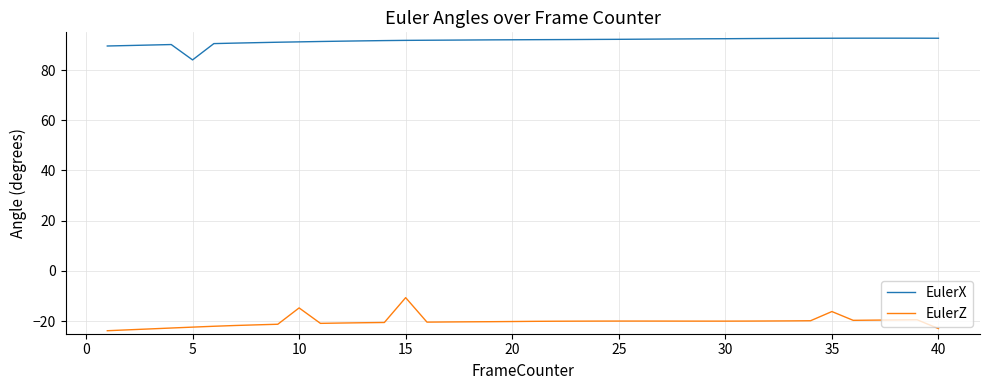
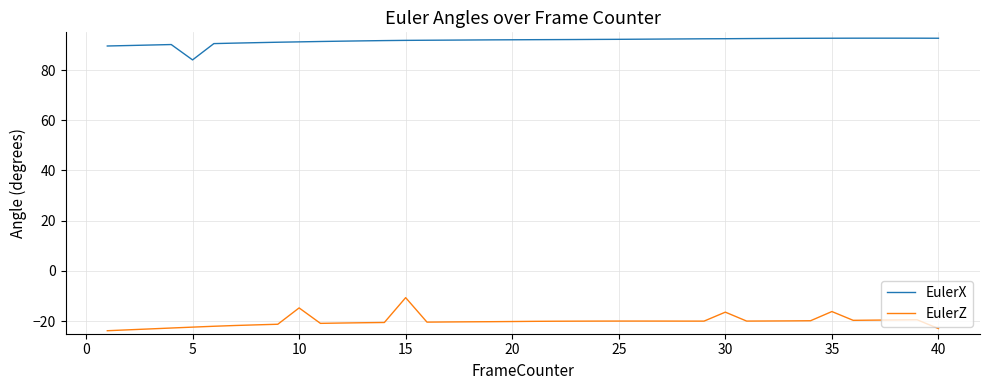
EulerZ, 30: -20 -> -16
